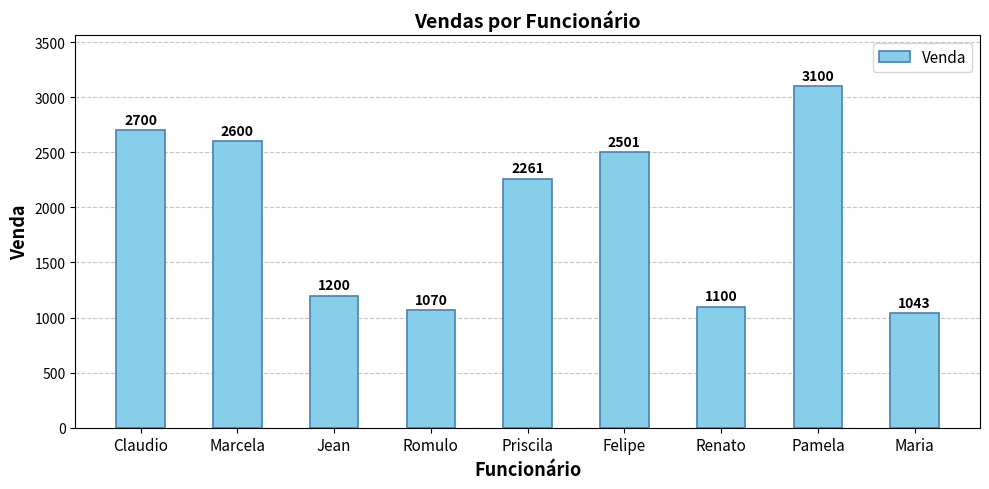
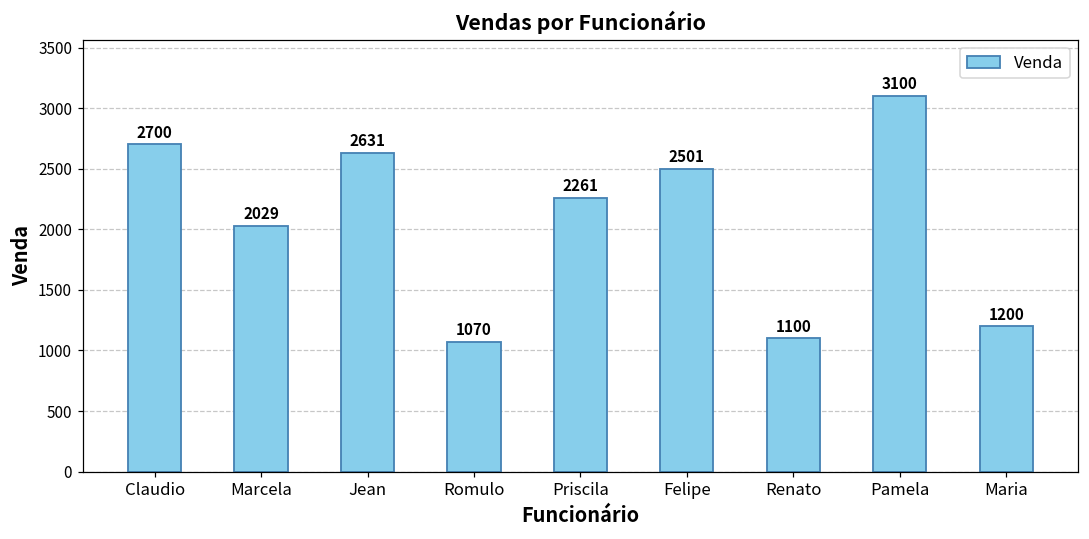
Marcela: 2600 -> 2029
Jean: 1200 -> 2631
Maria: 1043 -> 1200
